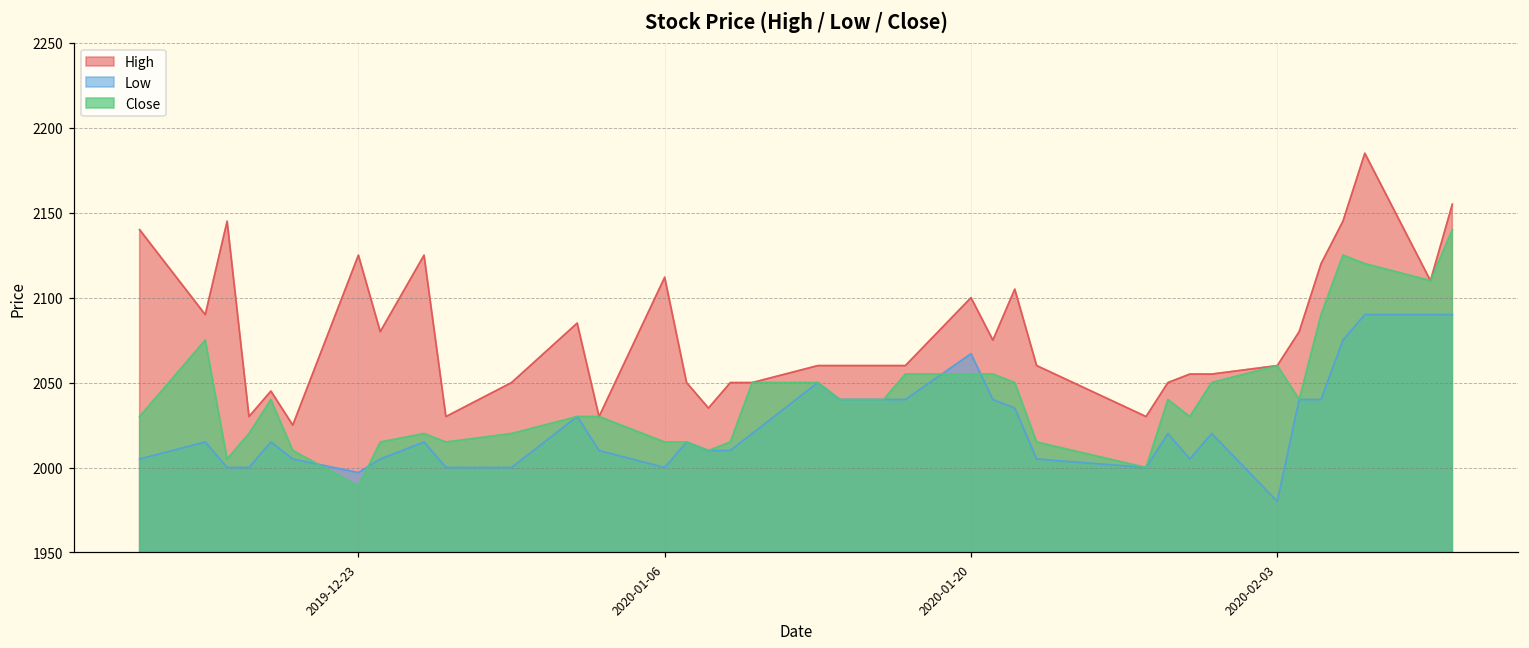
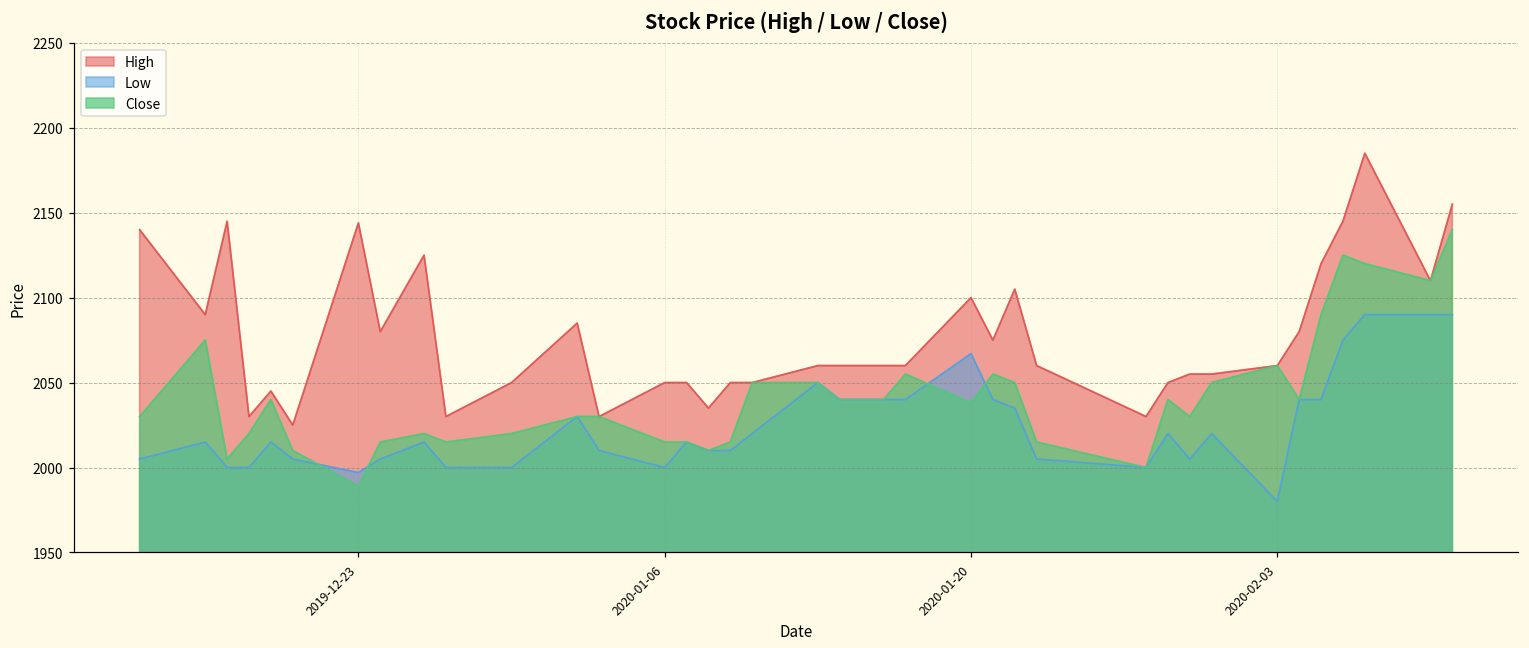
High, 2019-12-23: 2125 -> 2144
High, 2020-01-06: 2112 -> 2050
Close, 2020-01-20: 2055 -> 2038
